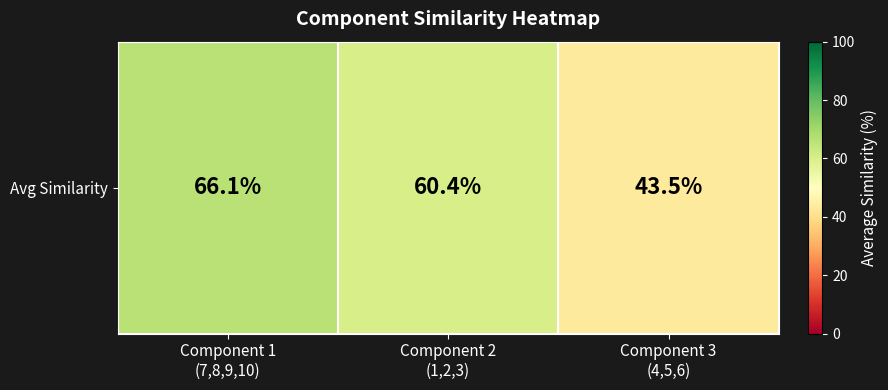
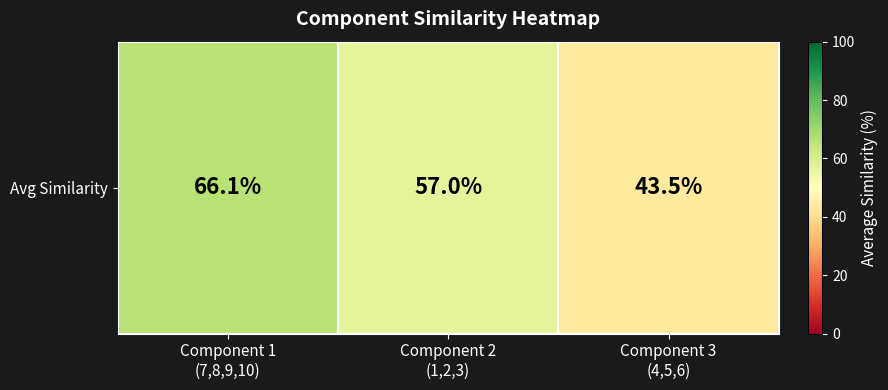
Avg Similarity, Component 2 (1,2,3): 60.4% -> 57.0%
